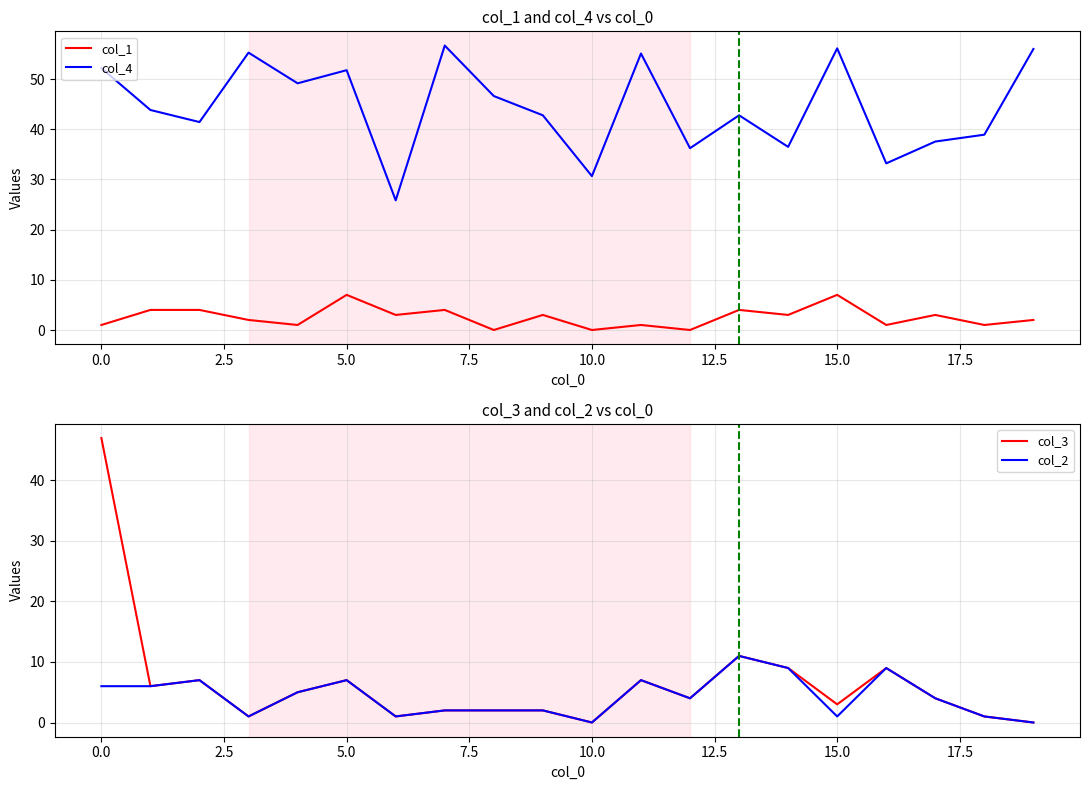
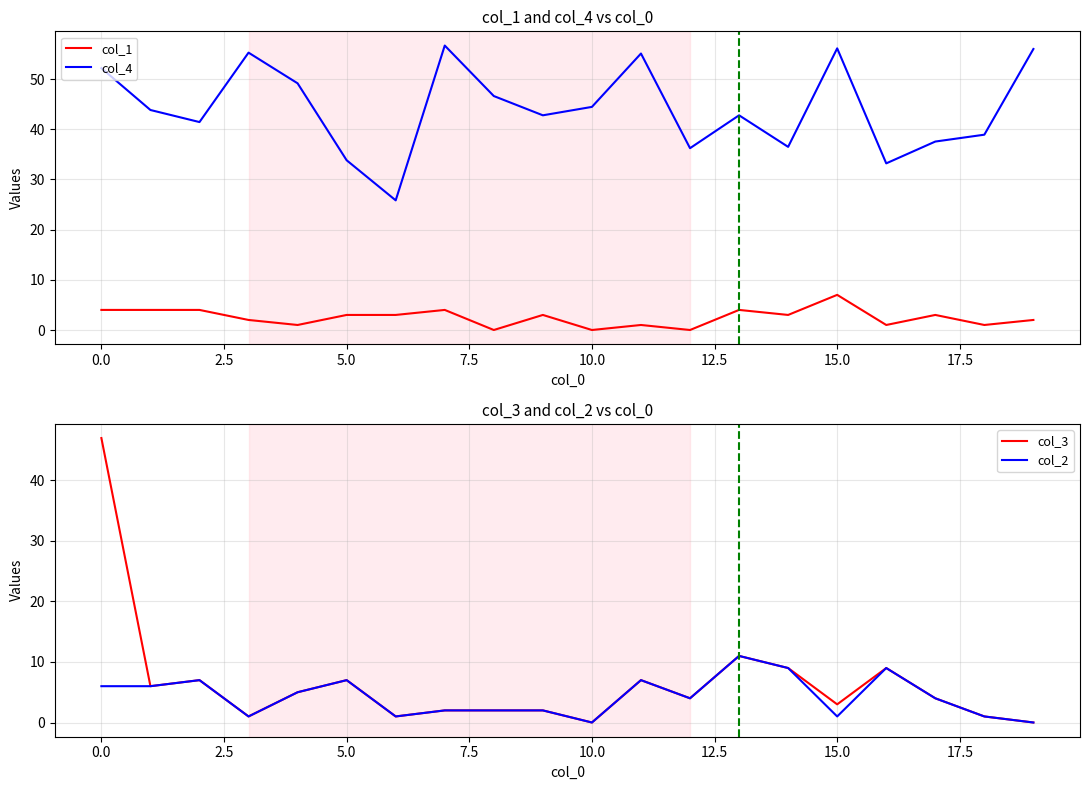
col_1 and col_4 vs col_0, col_1, 0.0: 1 -> 4
col_1 and col_4 vs col_0, col_1, 5.0: 7 -> 3
col_1 and col_4 vs col_0, col_4, 5.0: 52 -> 34
col_1 and col_4 vs col_0, col_4, 10.0: 31 -> 44
